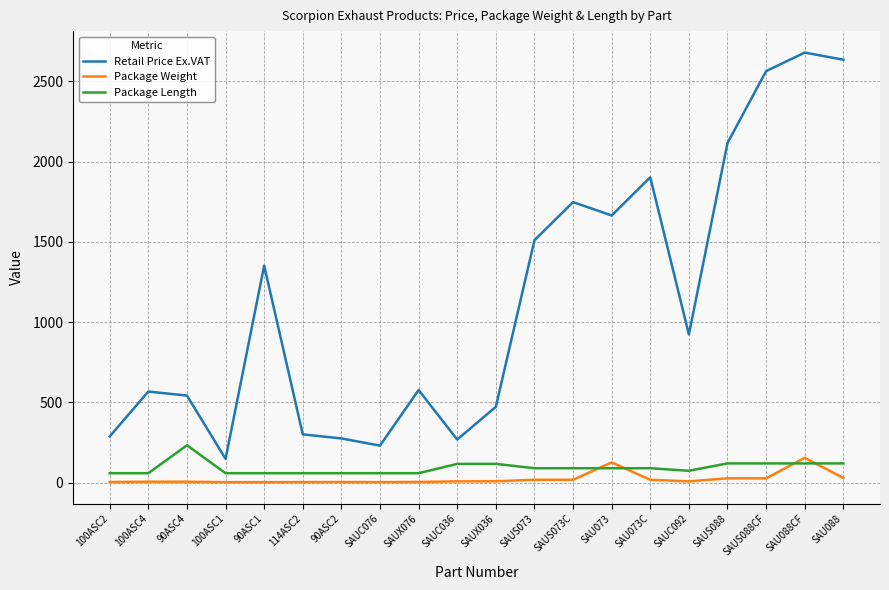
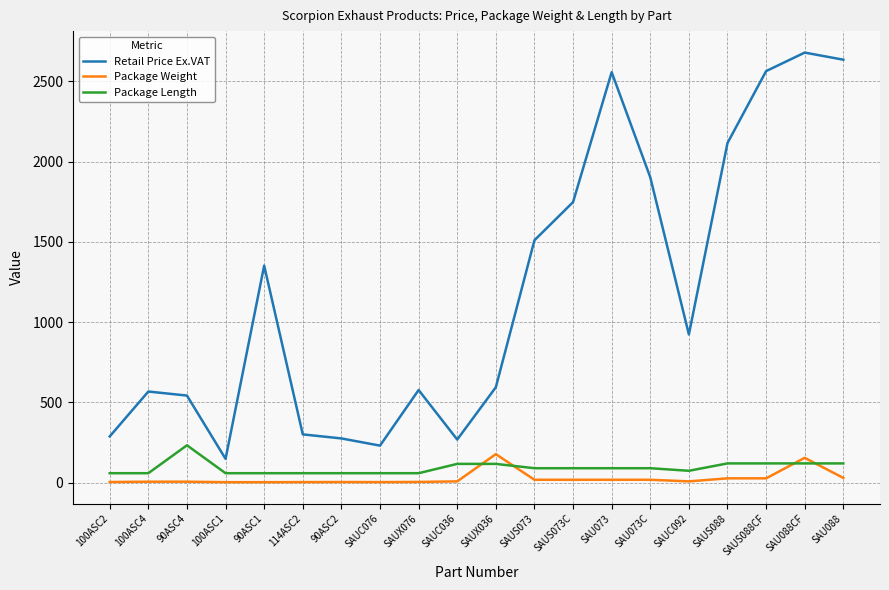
Retail Price Ex.VAT, SAUX036: 470 -> 590
Package Weight, SAUX036: 10 -> 180
Retail Price Ex.VAT, SAU073: 1660 -> 2560
Package Weight, SAU073: 130 -> 20
